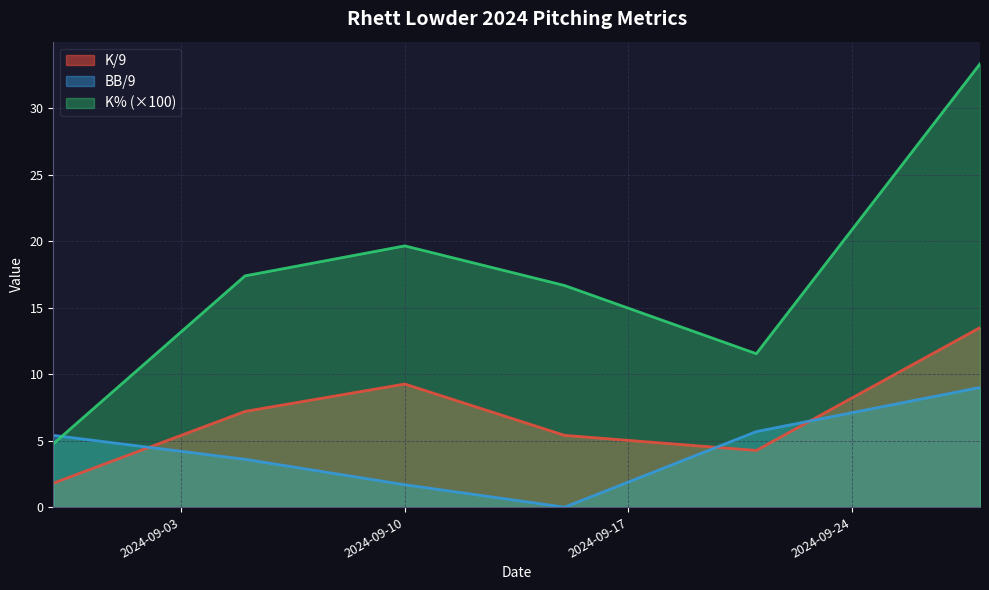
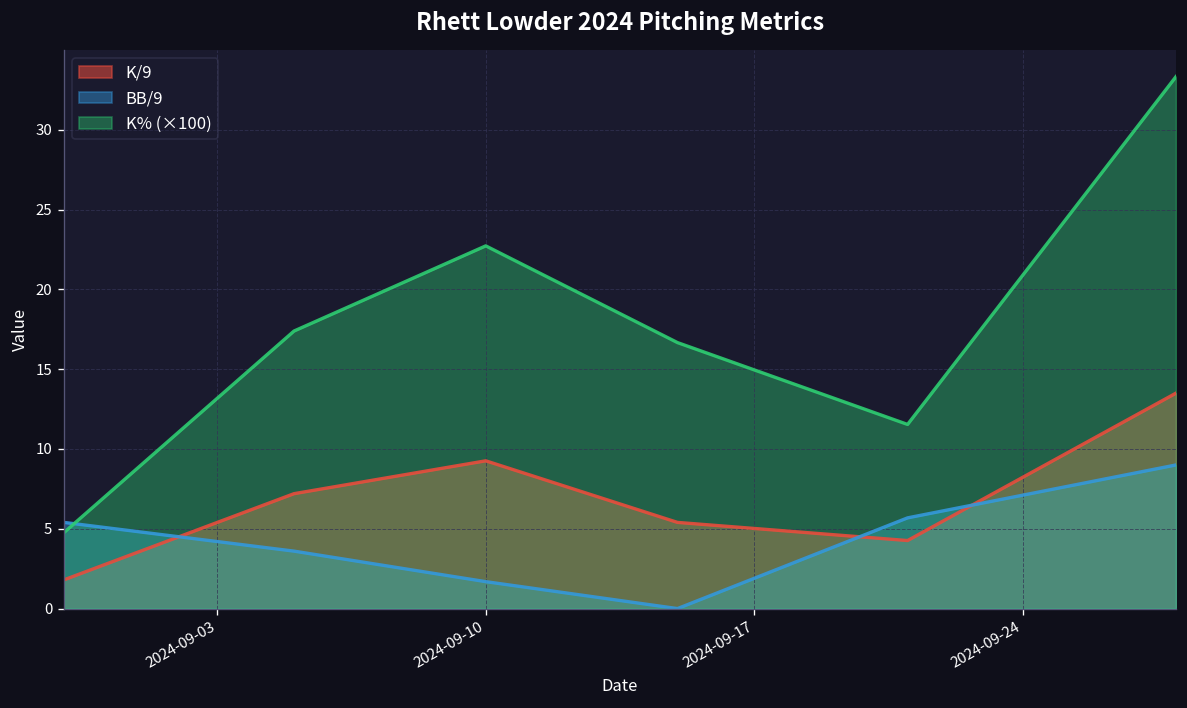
K% (×100), 2024-09-10: 19.6 -> 22.7
